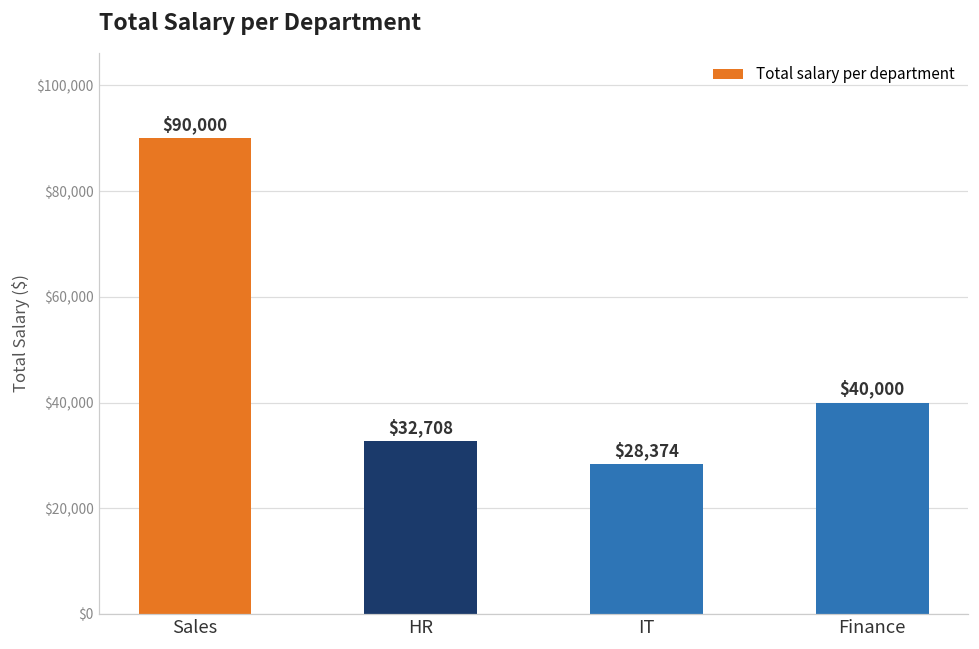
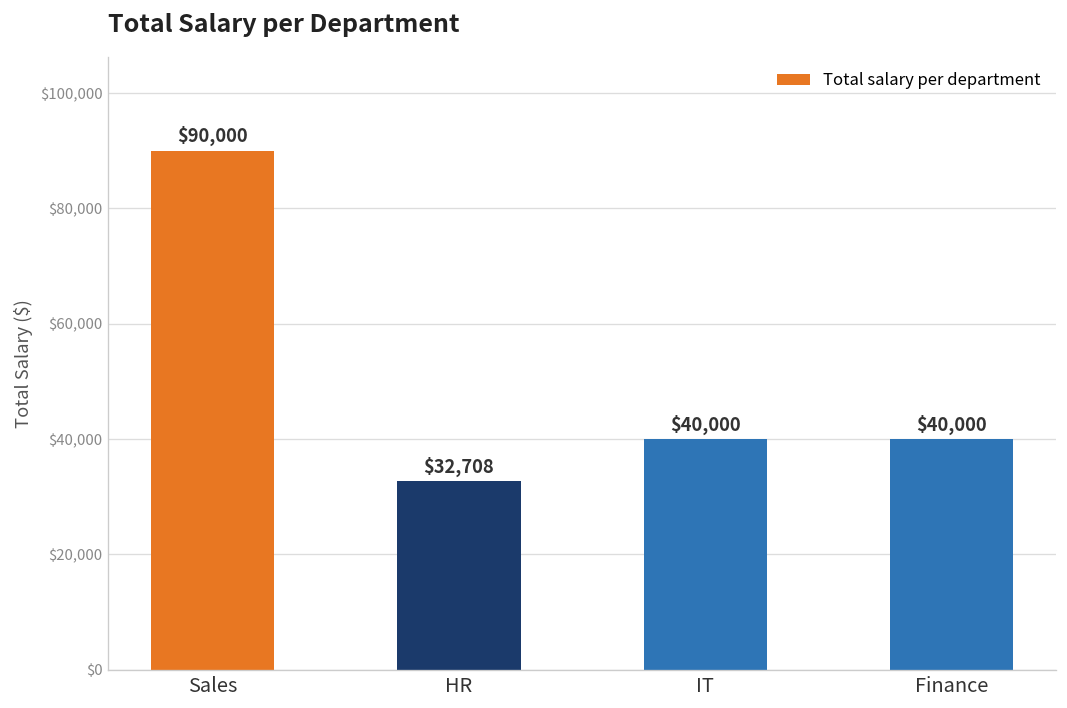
IT: $28,374 -> $40,000
